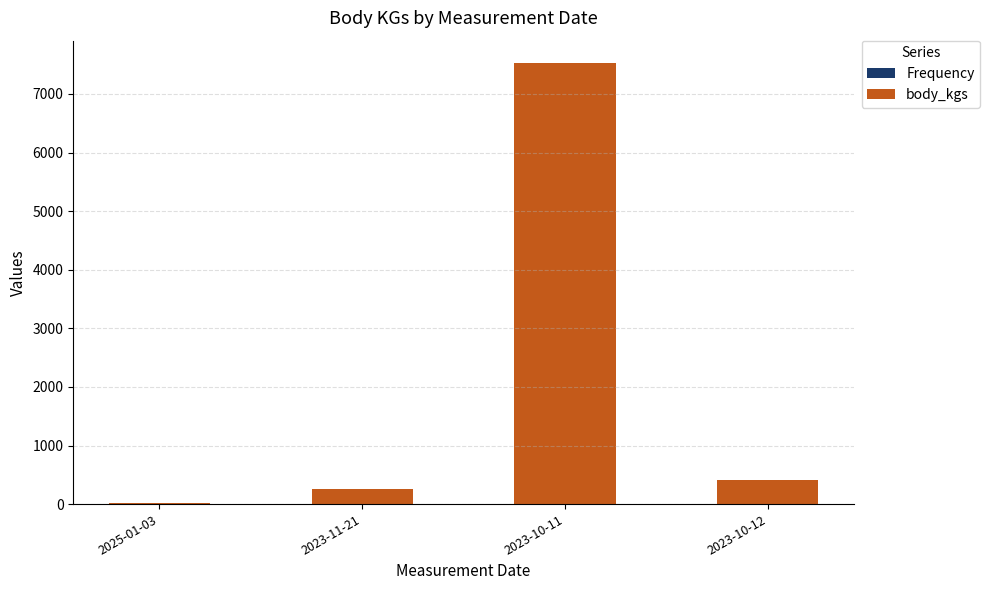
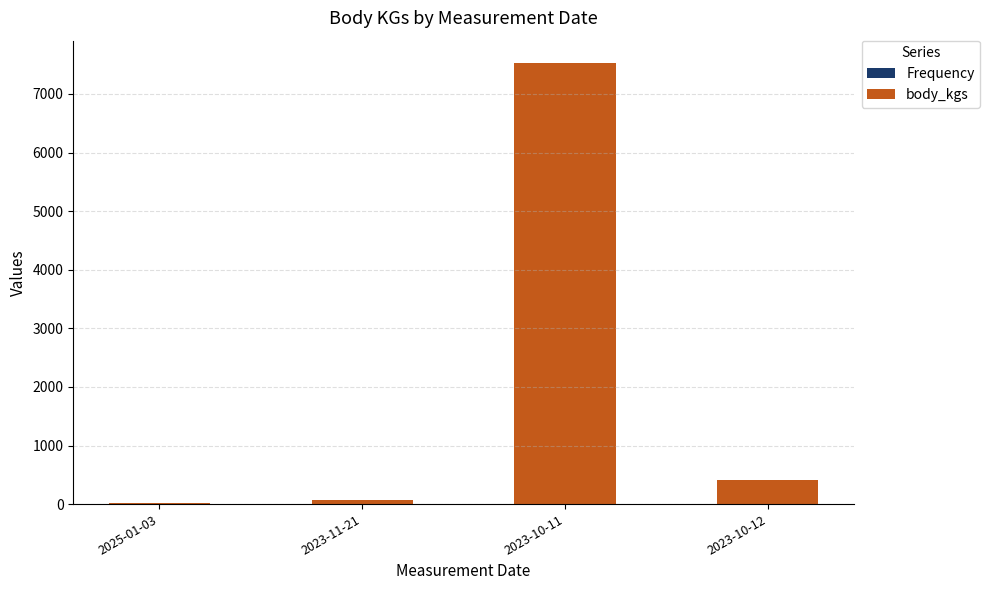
body_kgs, 2023-11-21: 300 -> 100
